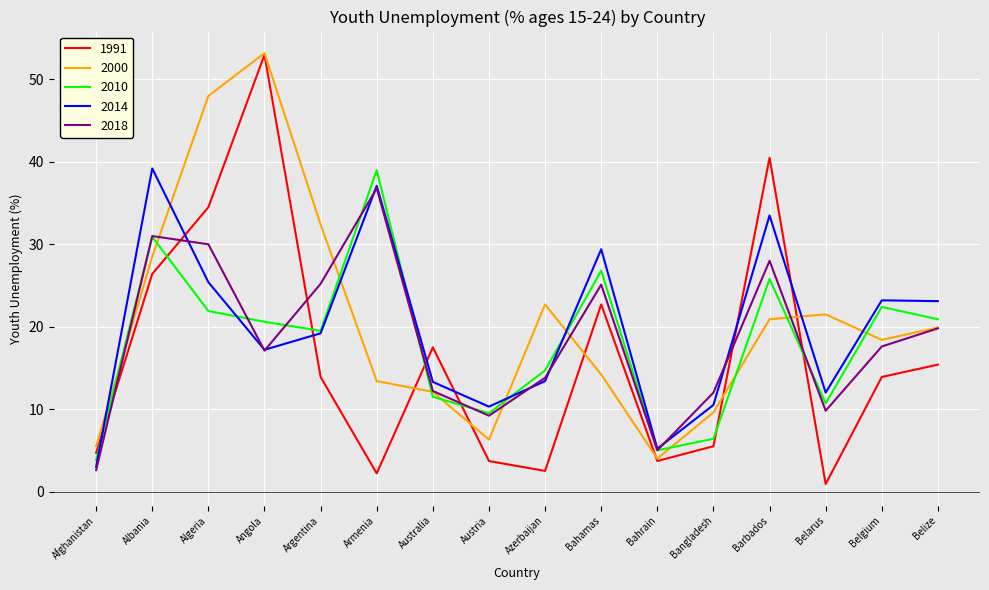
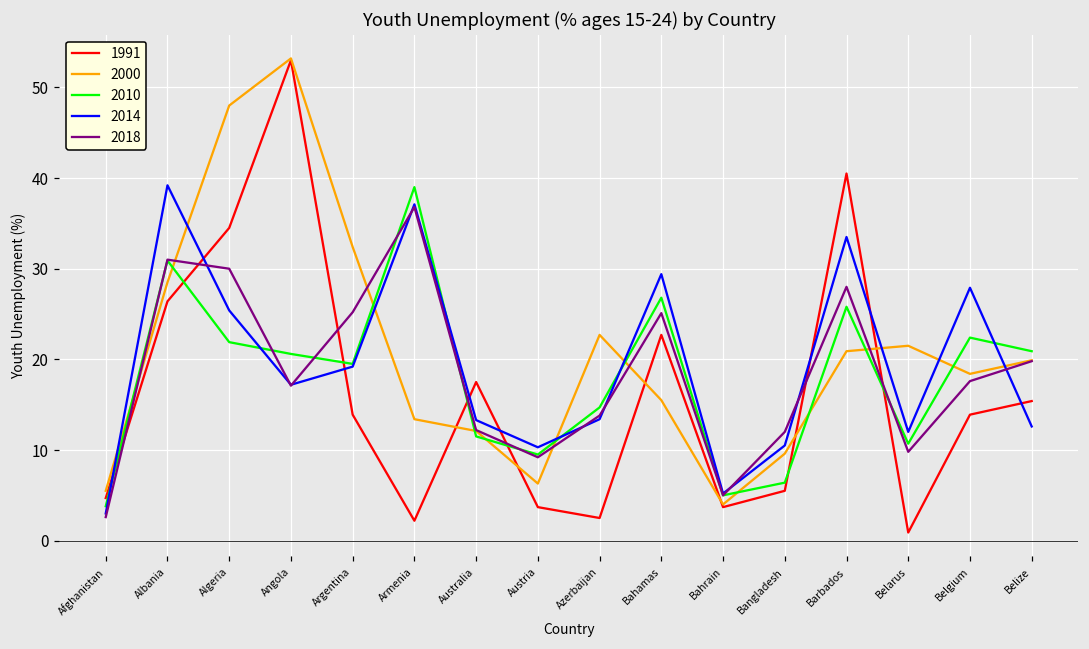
2000, Bahamas: 14 -> 16
2014, Belgium: 23 -> 28
2014, Belize: 23 -> 13
